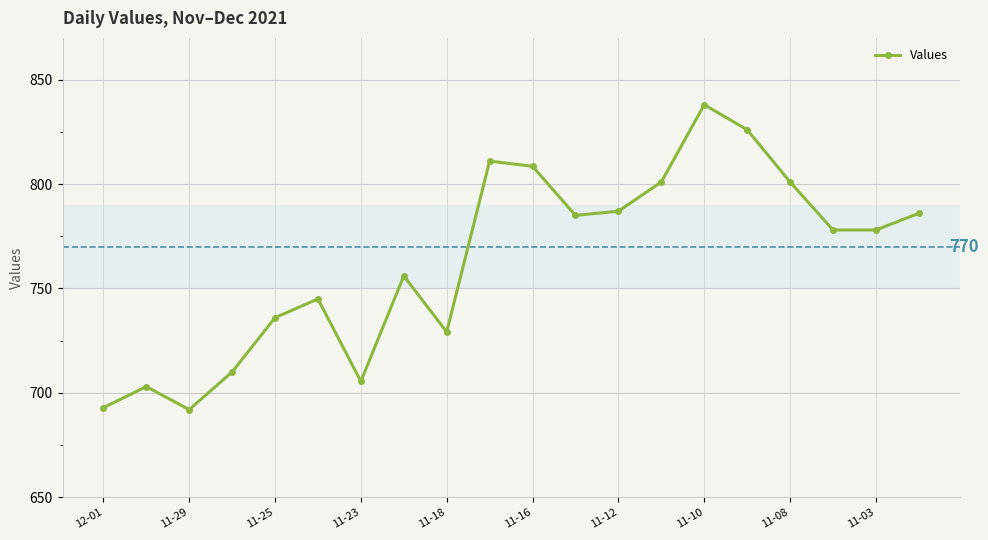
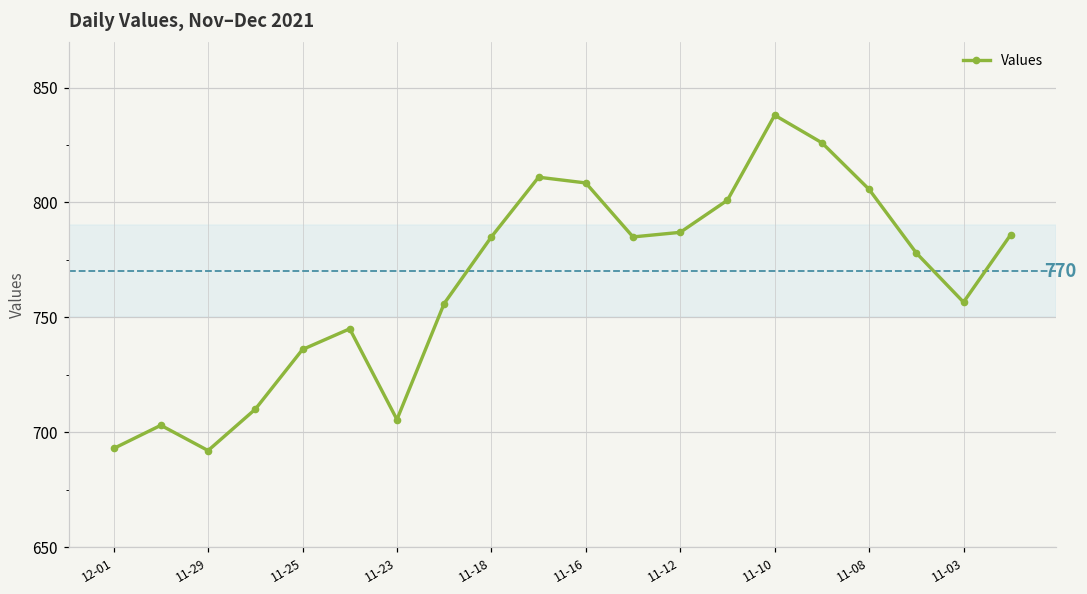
11-18: 729 -> 785
11-08: 801 -> 806
11-03: 778 -> 757
